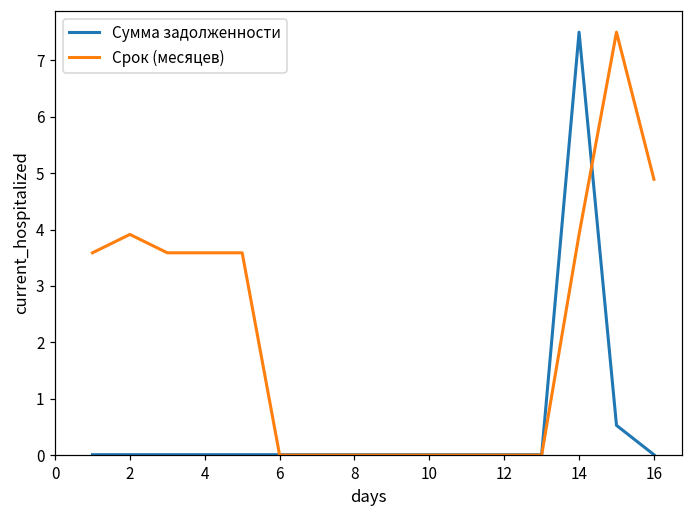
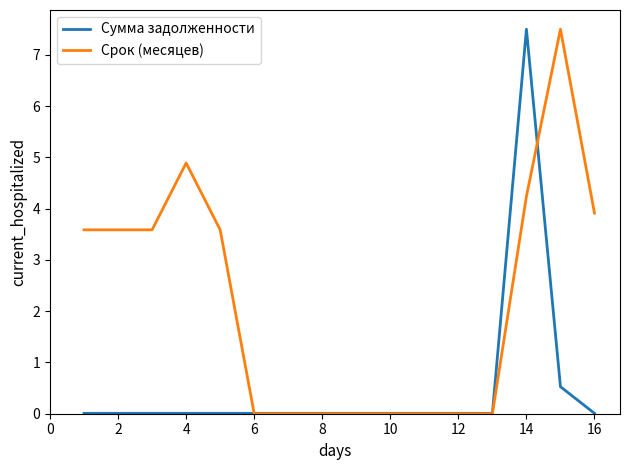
Срок (месяцев), 2: 3.9 -> 3.6
Срок (месяцев), 4: 3.6 -> 4.9
Срок (месяцев), 14: 3.9 -> 4.2
Срок (месяцев), 16: 4.9 -> 3.9
